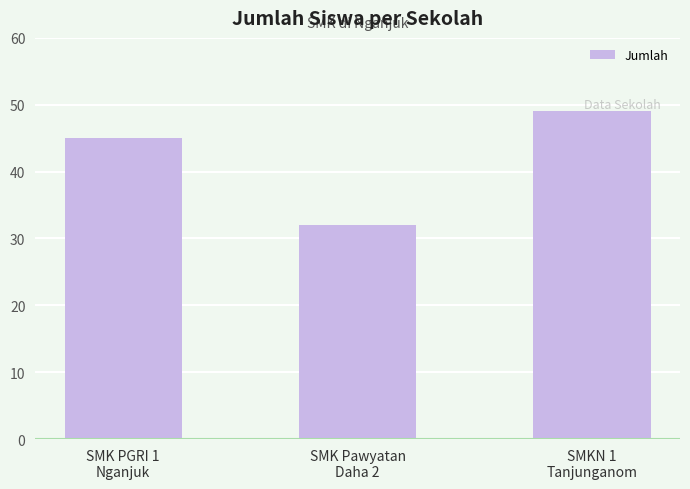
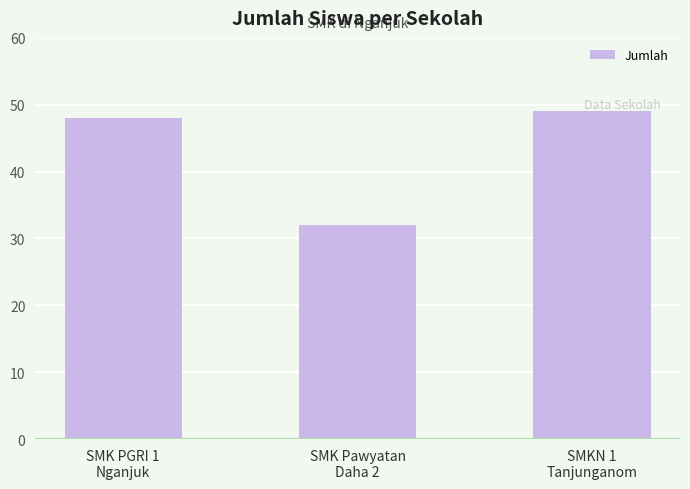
SMK PGRI 1 Nganjuk: 45 -> 48
